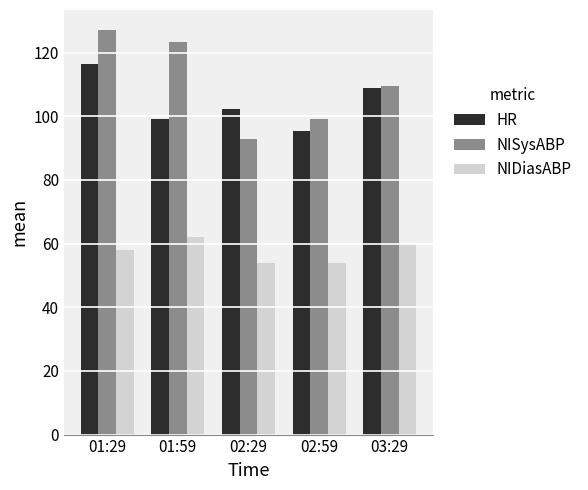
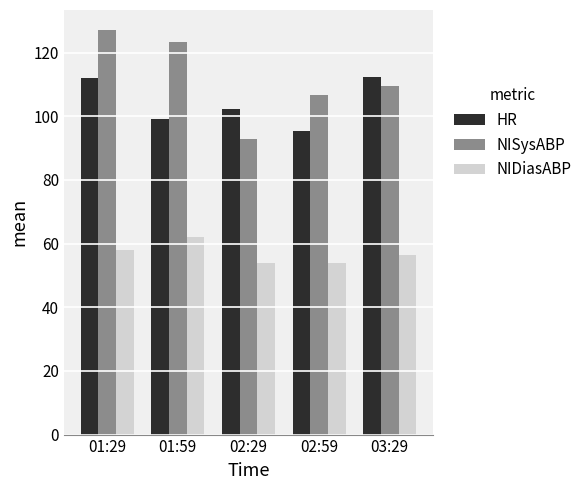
HR, 01:29: 116 -> 112
NISysABP, 02:59: 99 -> 107
HR, 03:29: 109 -> 112
NIDiasABP, 03:29: 60 -> 56
